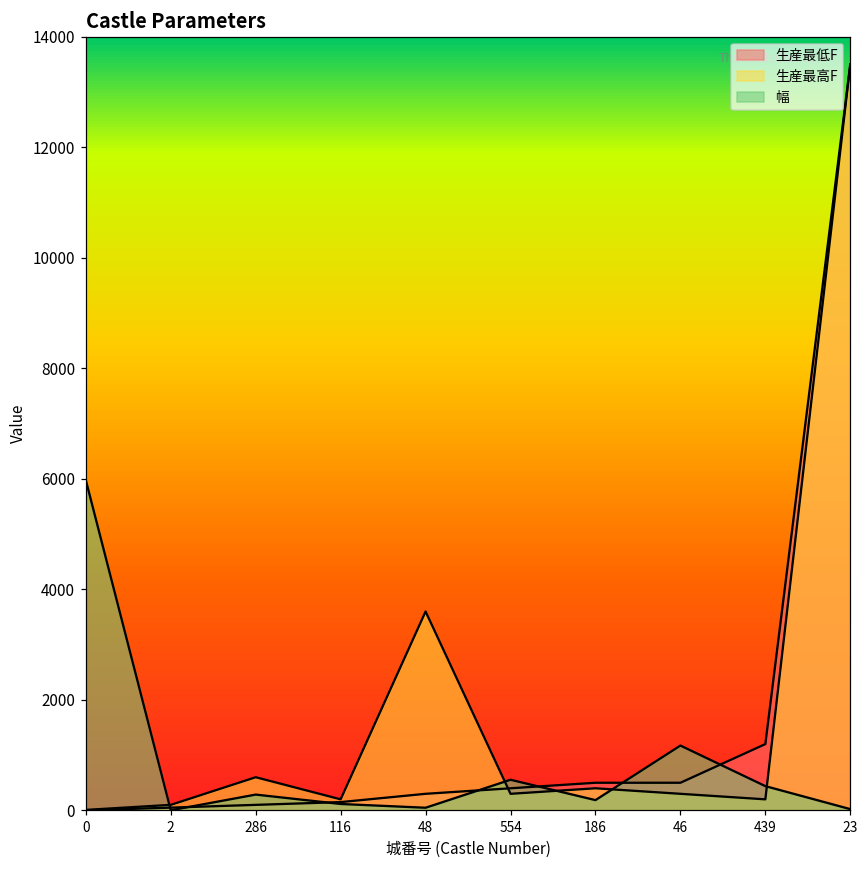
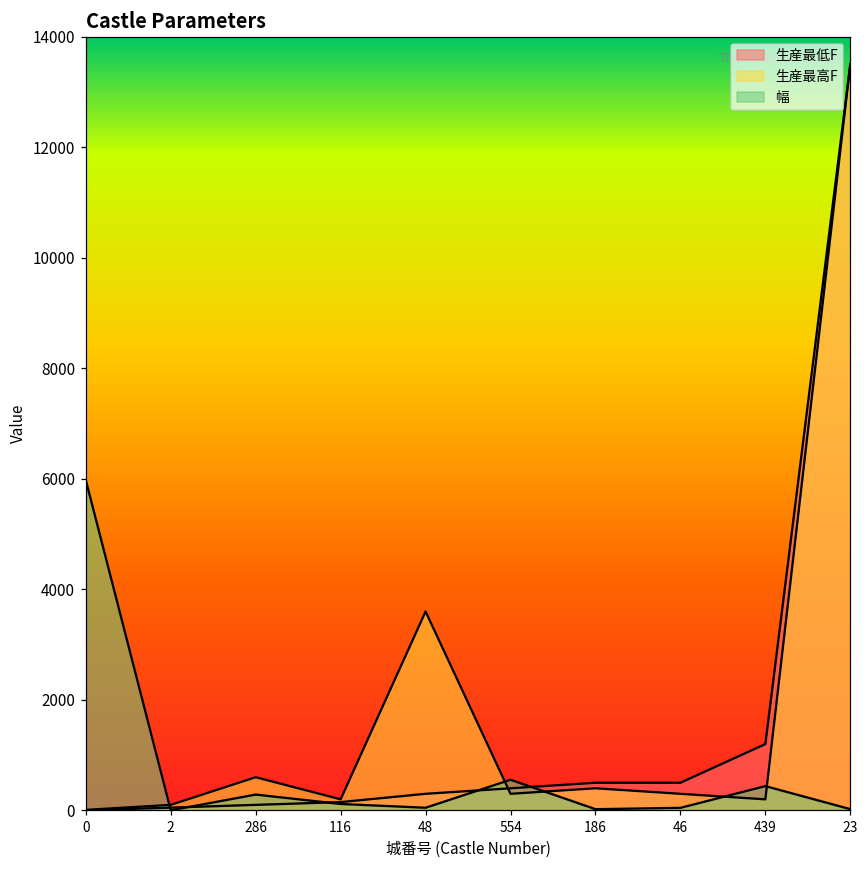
幅, 186: 200 -> 0
幅, 46: 1200 -> 0
